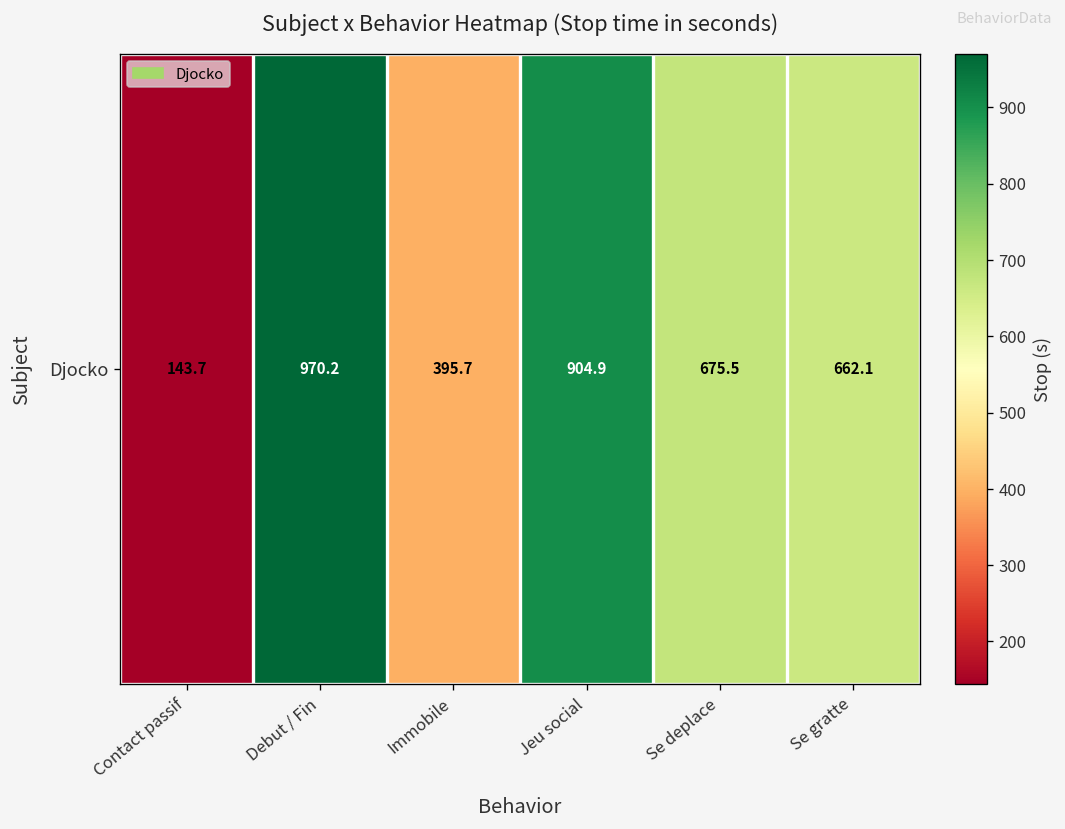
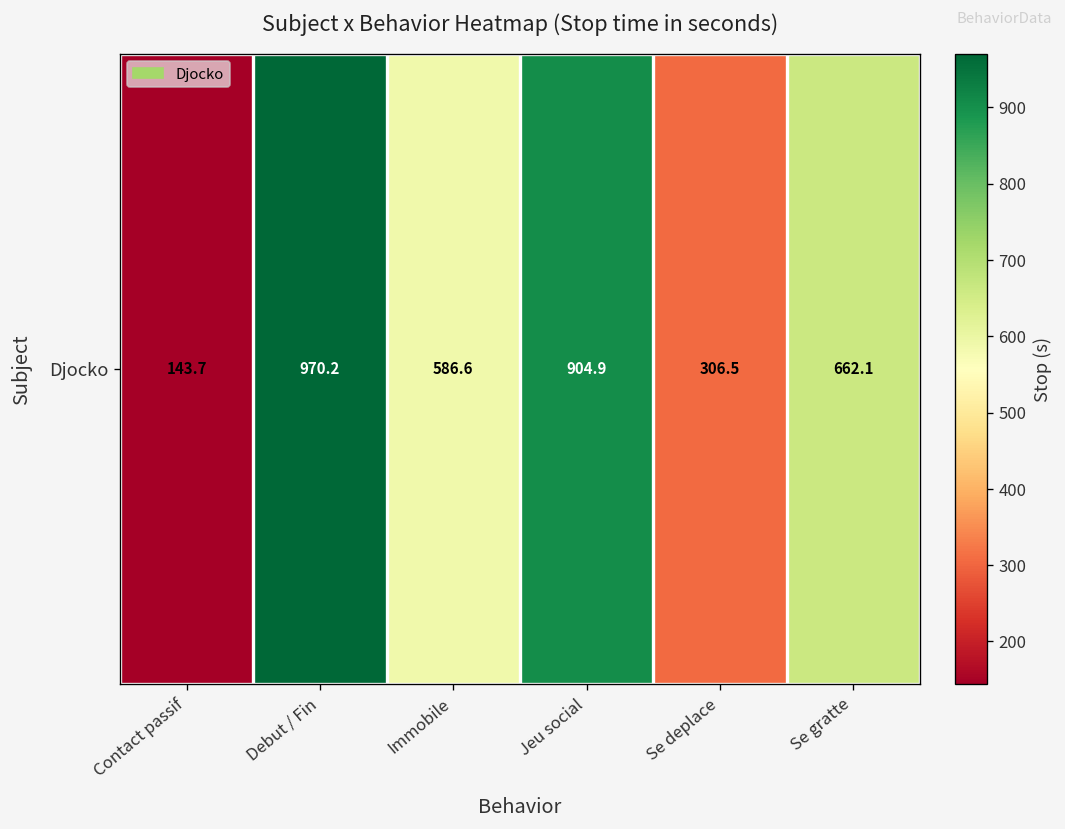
Djocko, Immobile: 395.7 -> 586.6
Djocko, Se deplace: 675.5 -> 306.5
